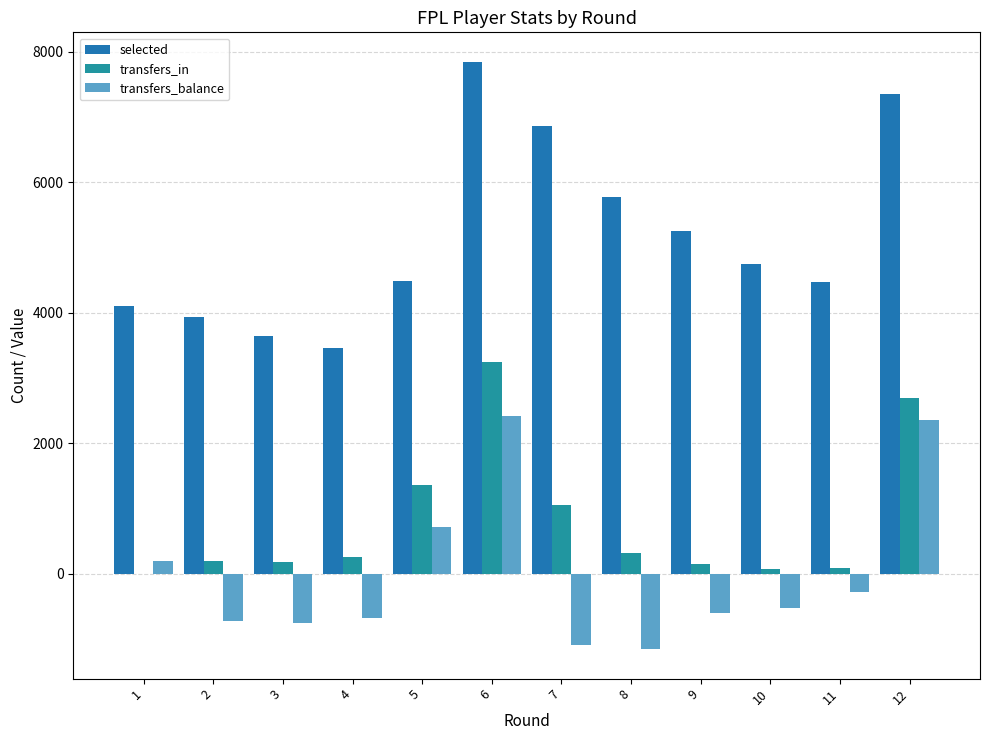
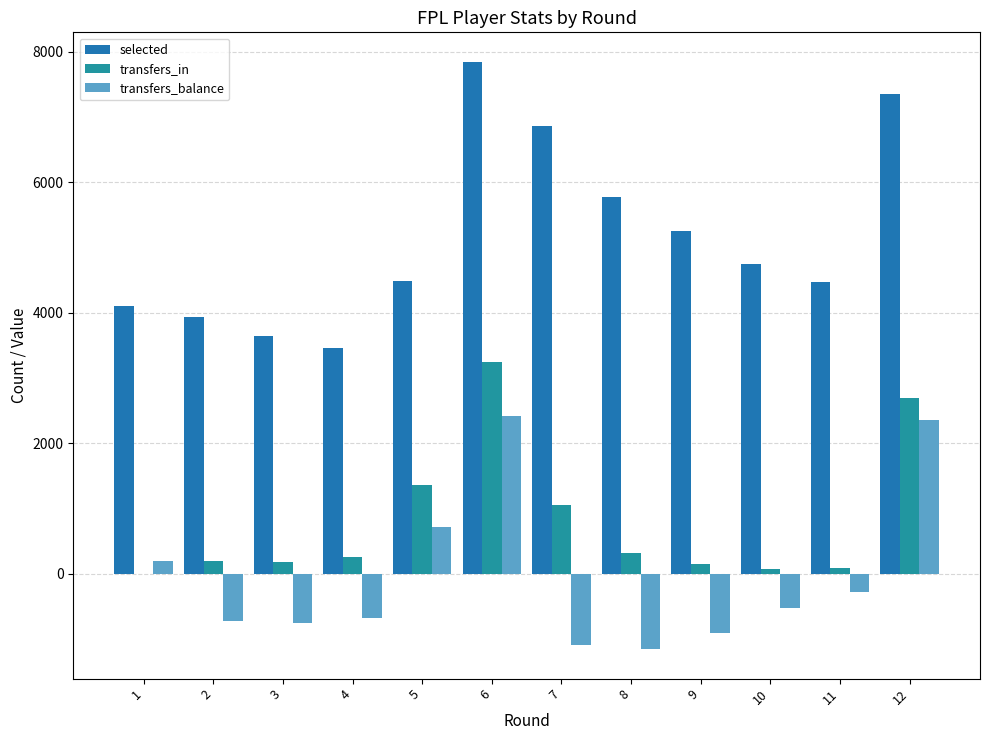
transfers_balance, 9: -600 -> -900
